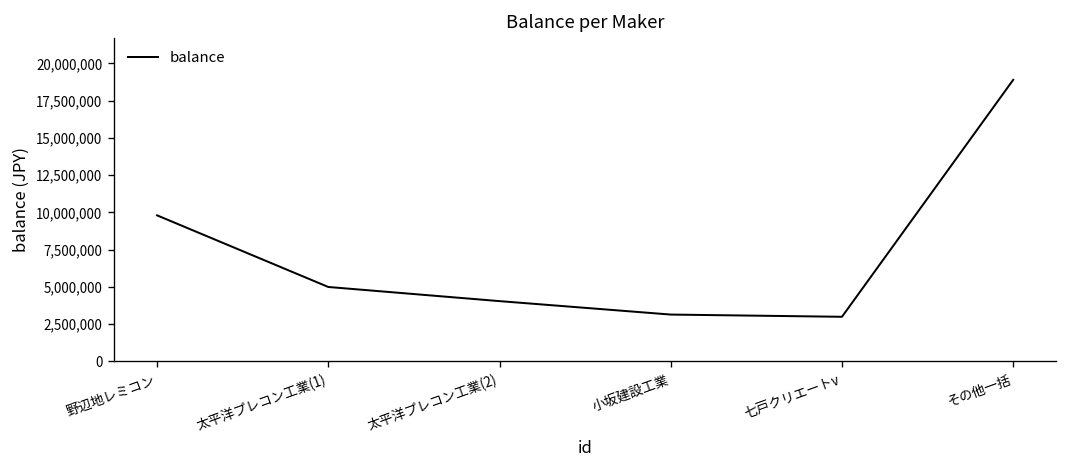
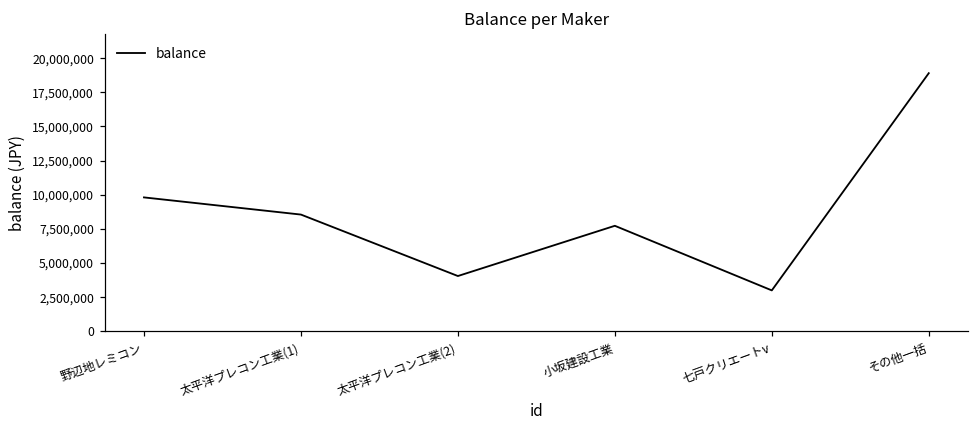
太平洋プレコン工業(1): 5,000,000 -> 8,500,000
小坂建設工業: 3,100,000 -> 7,700,000
